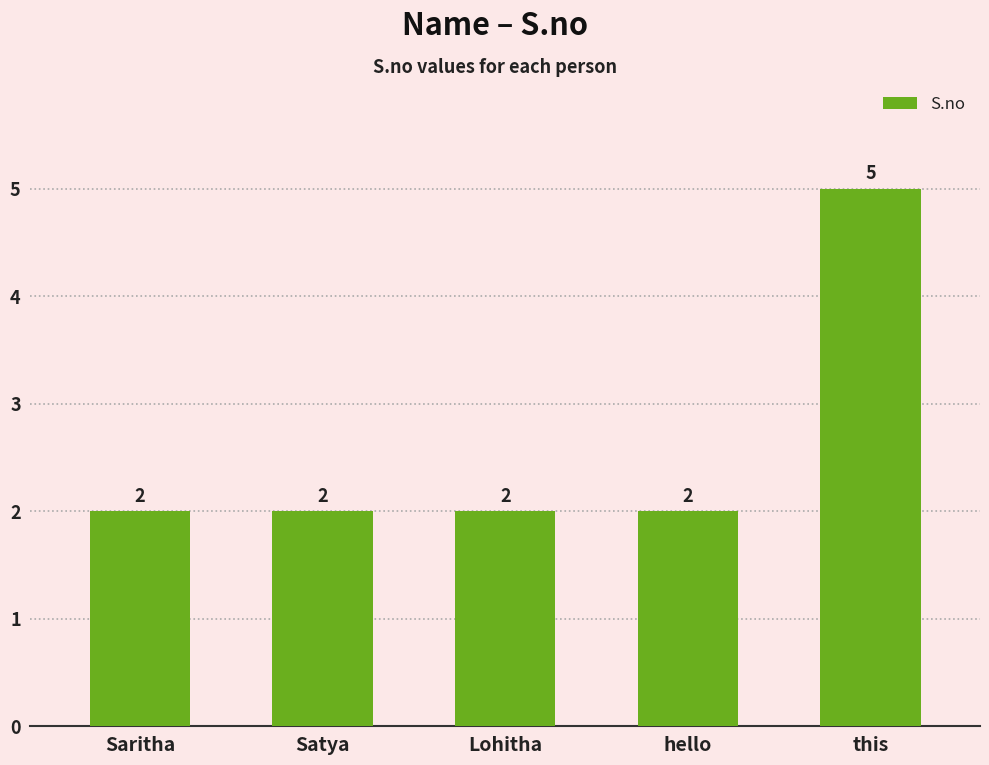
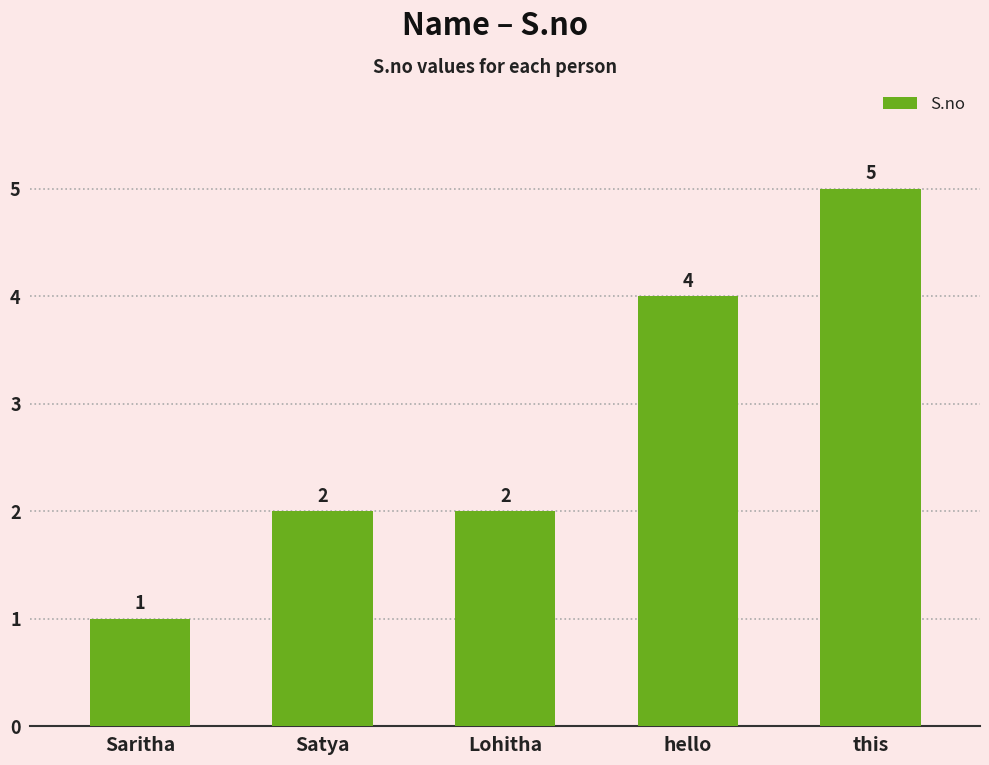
Saritha: 2 -> 1
hello: 2 -> 4
